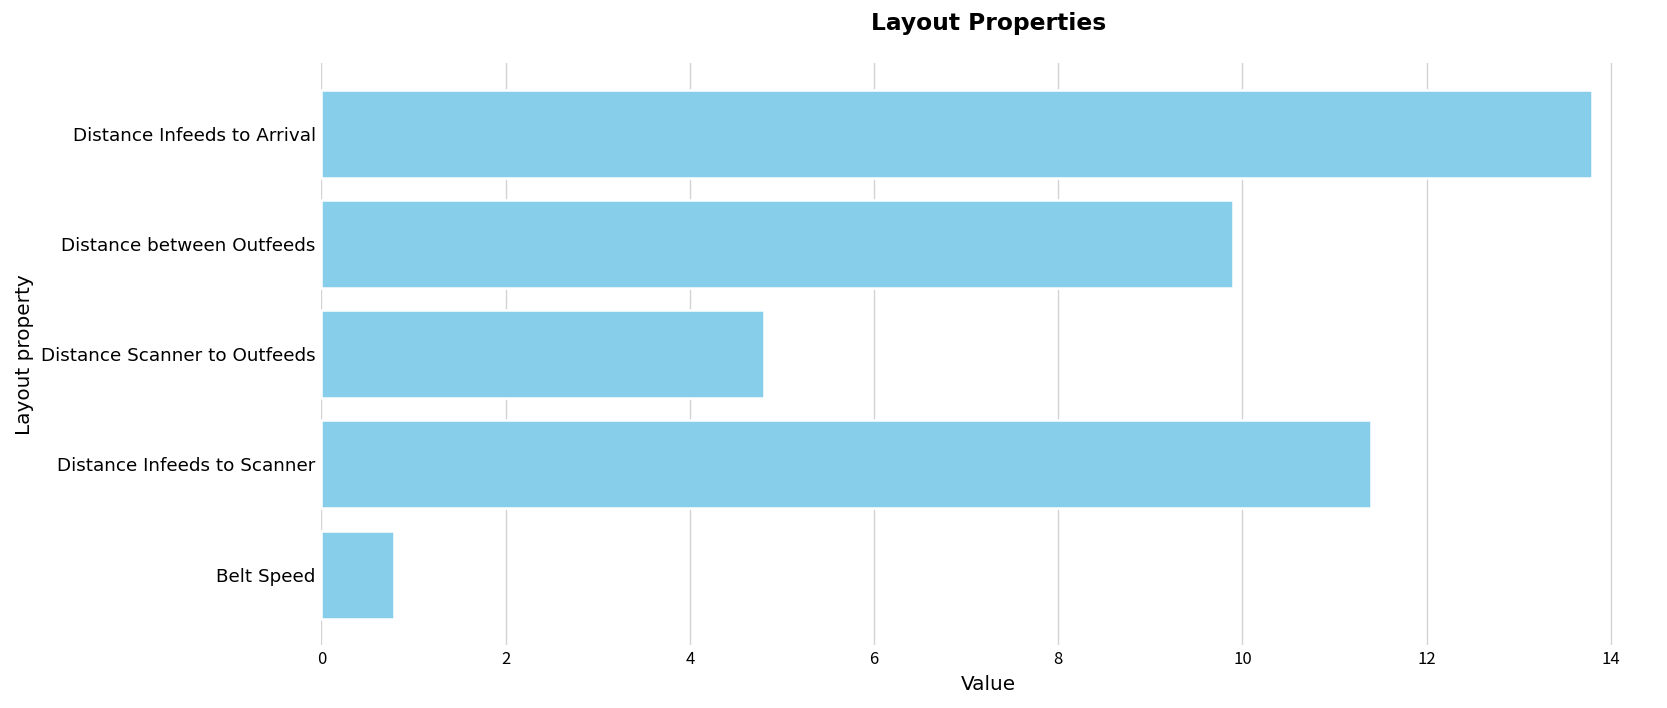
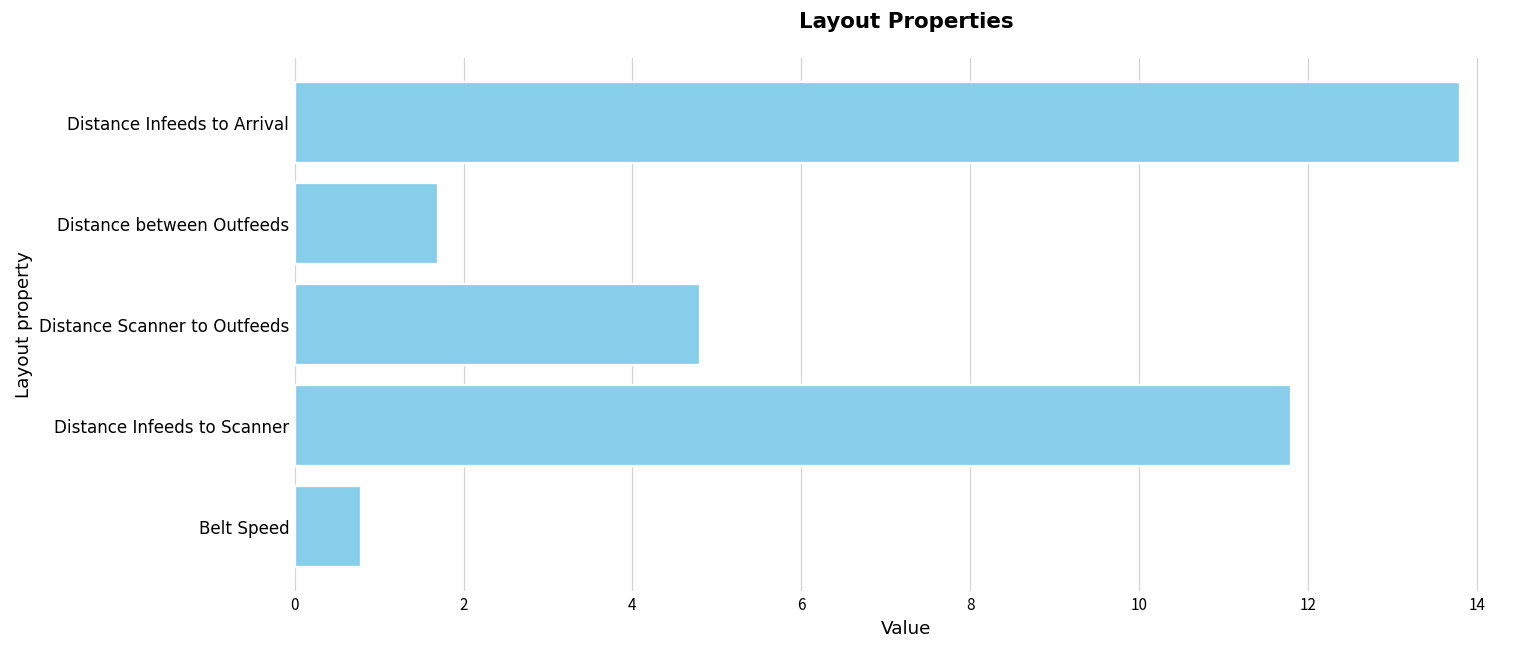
Distance between Outfeeds: 9.9 -> 1.7
Distance Infeeds to Scanner: 11.4 -> 11.8
